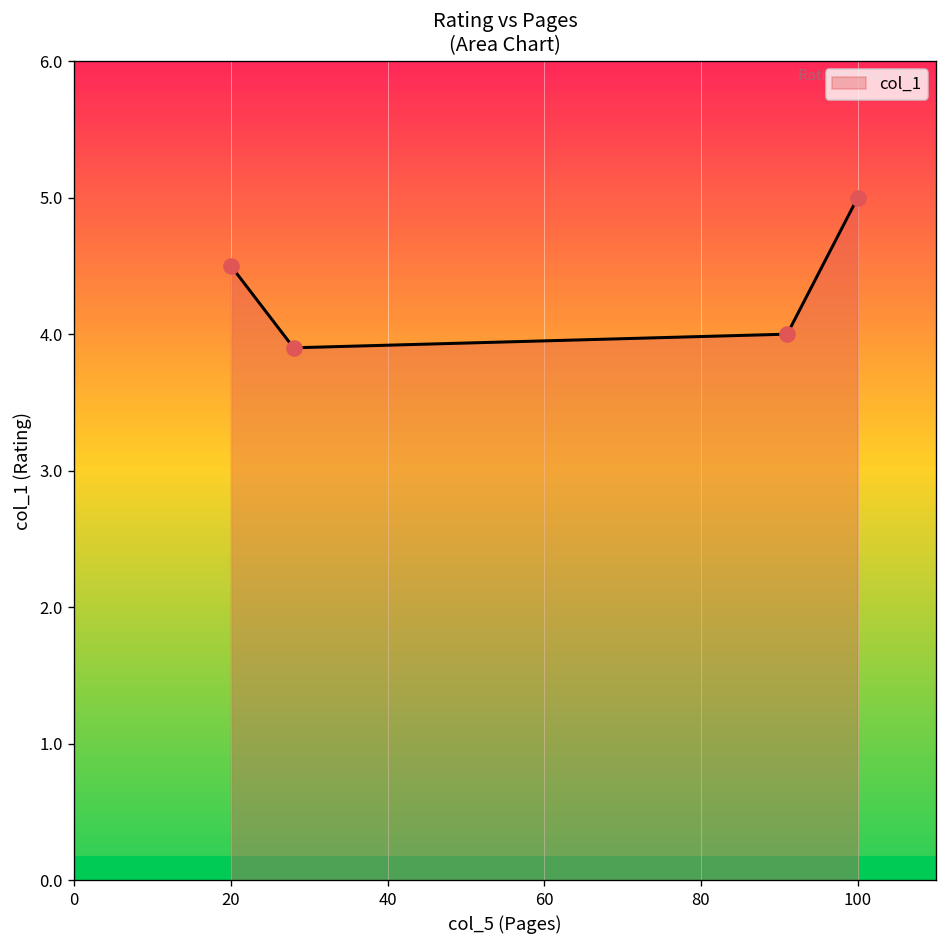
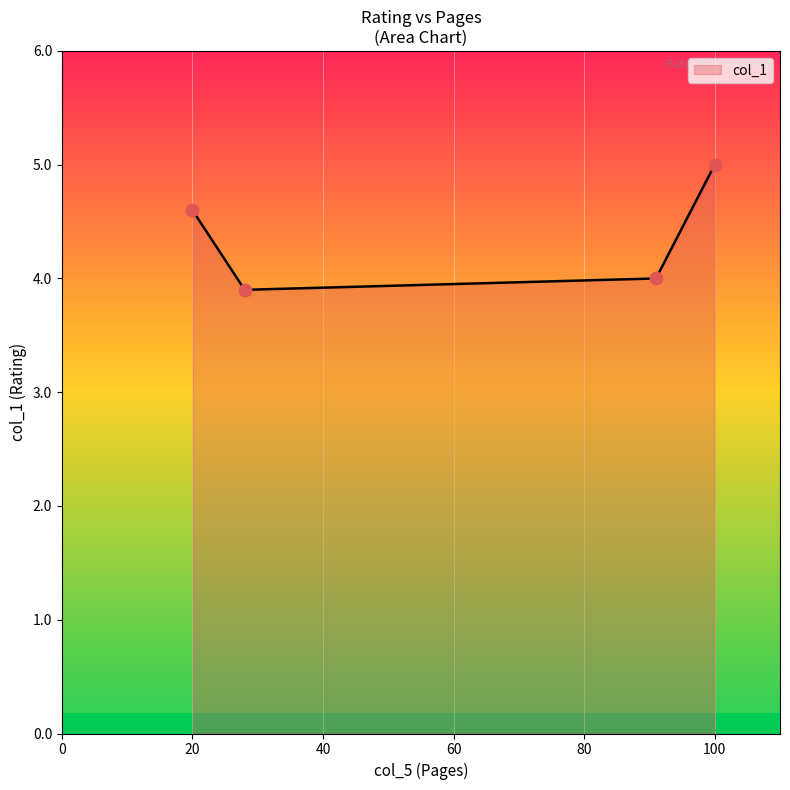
20: 4.5 -> 4.6
